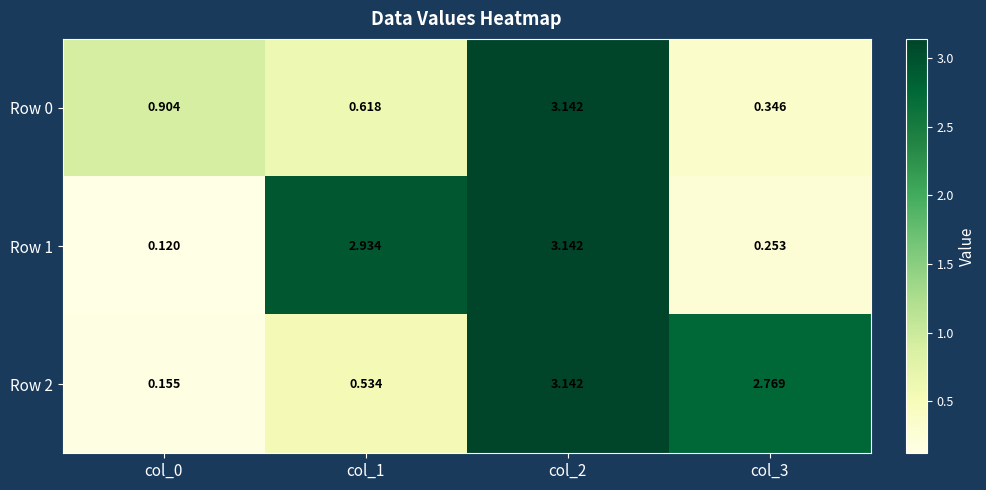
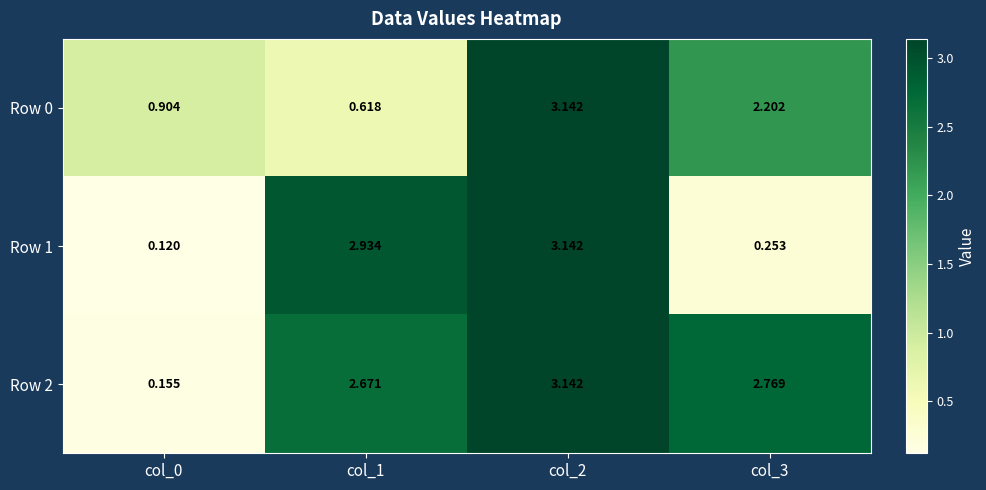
Row 0, col_3: 0.346 -> 2.202
Row 2, col_1: 0.534 -> 2.671
